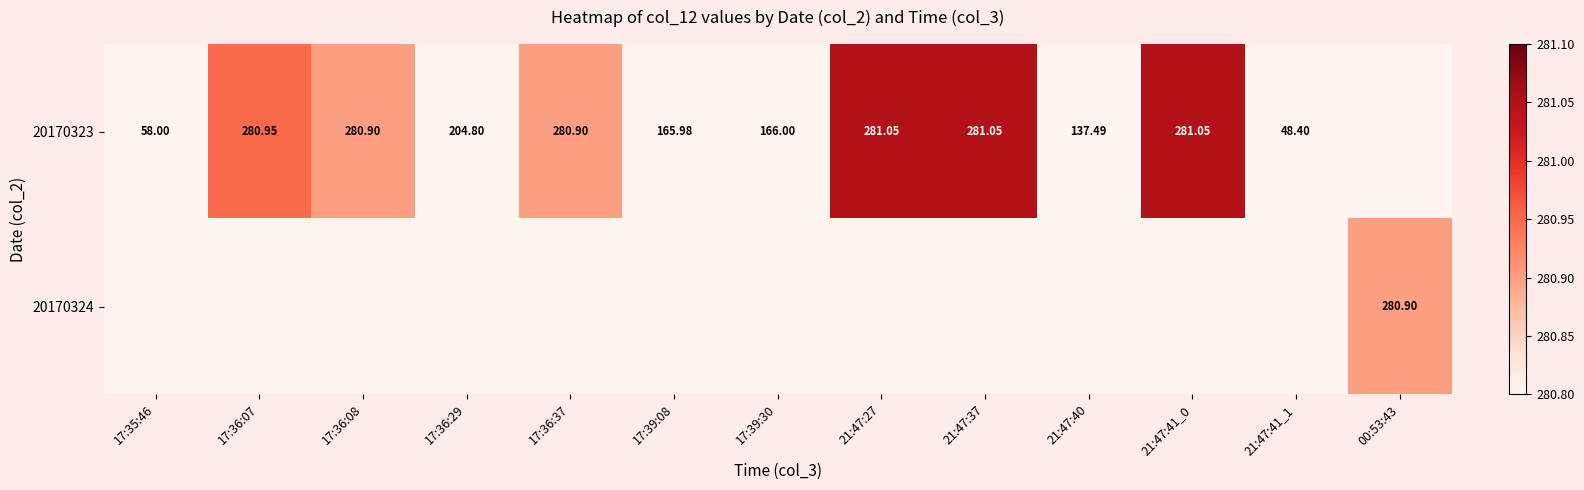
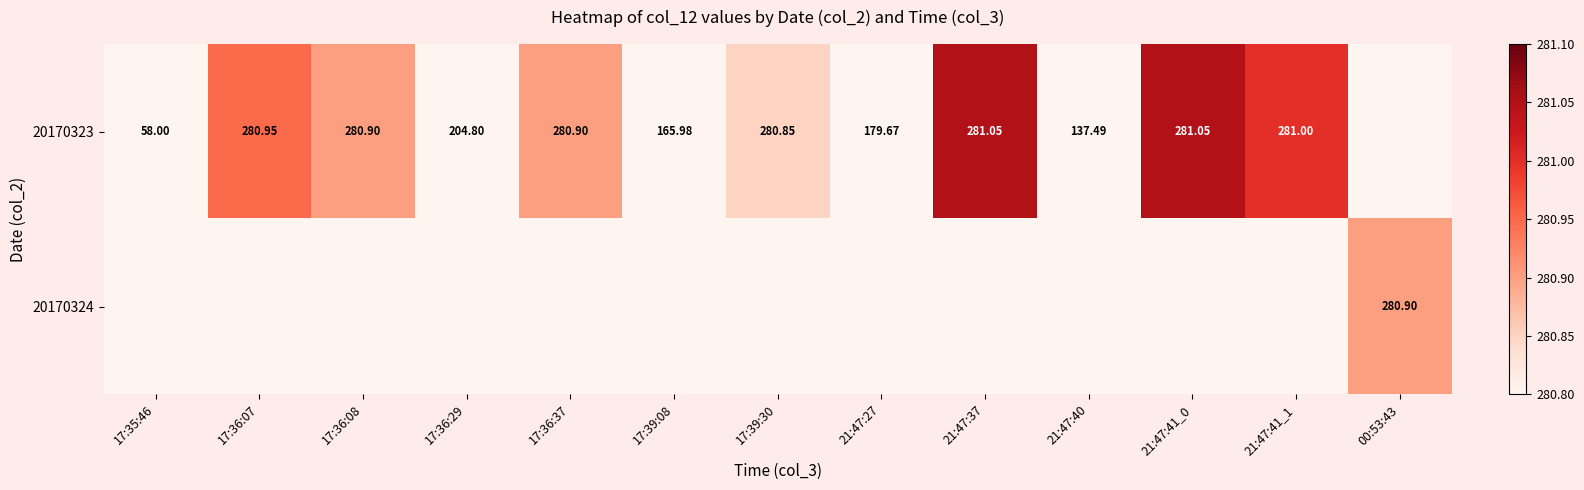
20170323, 17:39:30: 166.00 -> 280.85
20170323, 21:47:27: 281.05 -> 179.67
20170323, 21:47:41_1: 48.40 -> 281.00
